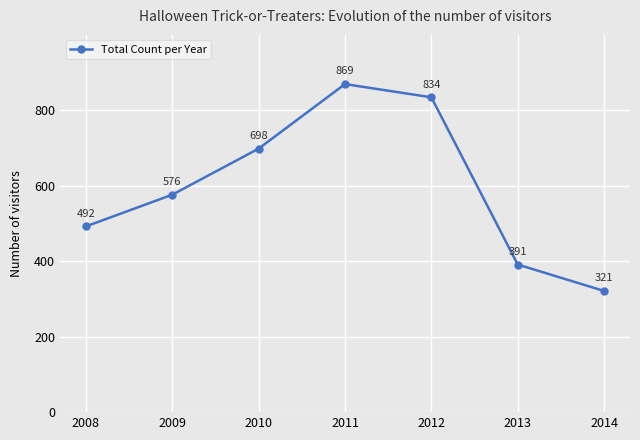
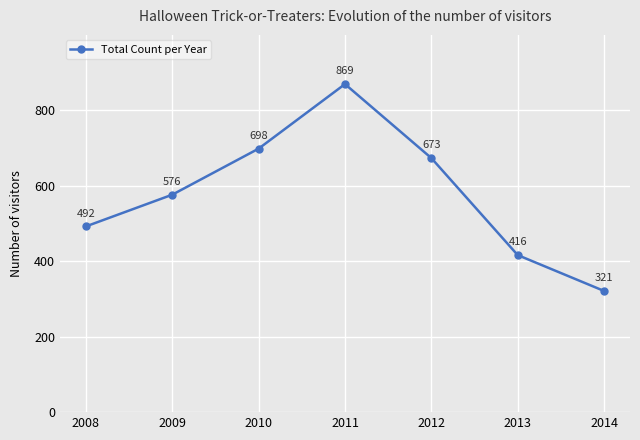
2012: 834 -> 673
2013: 391 -> 416
